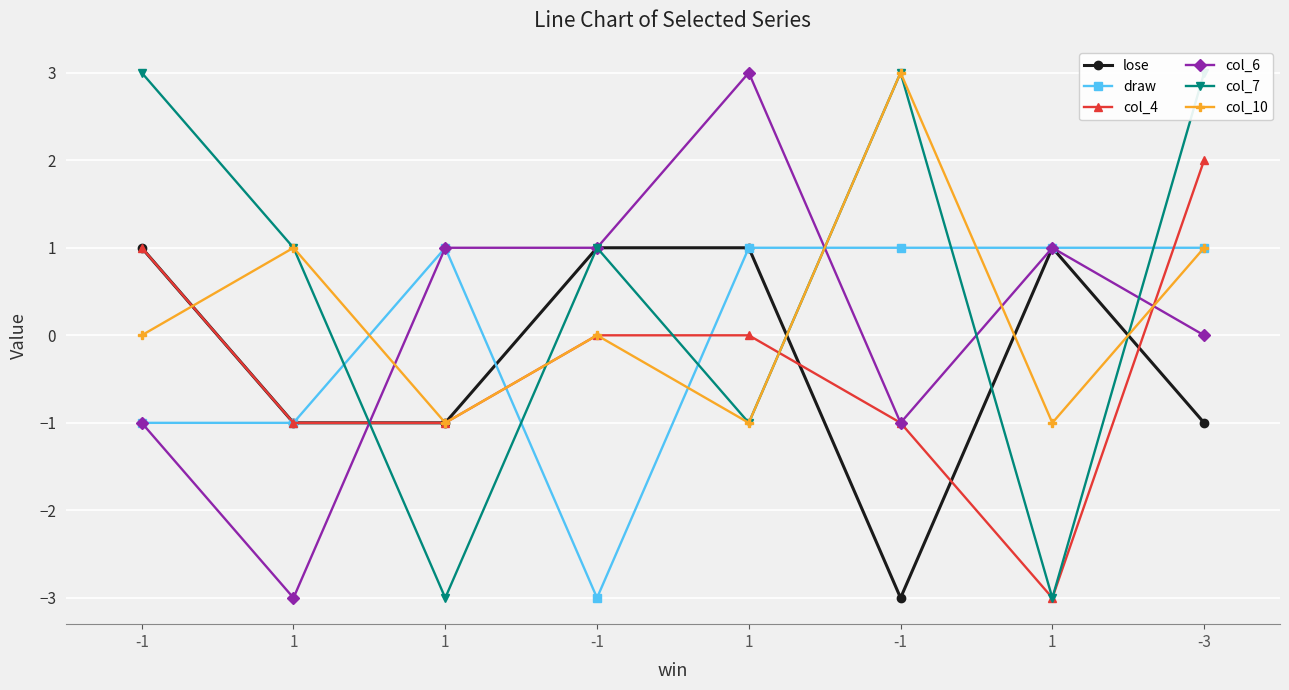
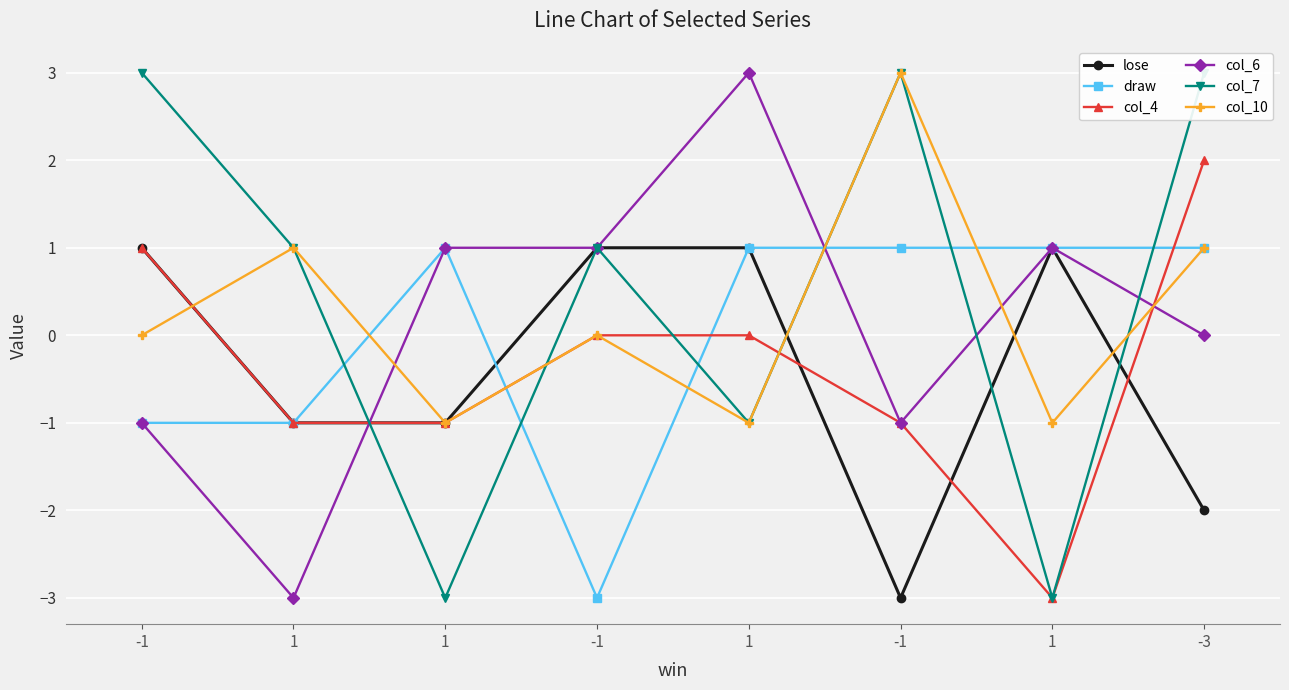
lose, -3: -1 -> -2
